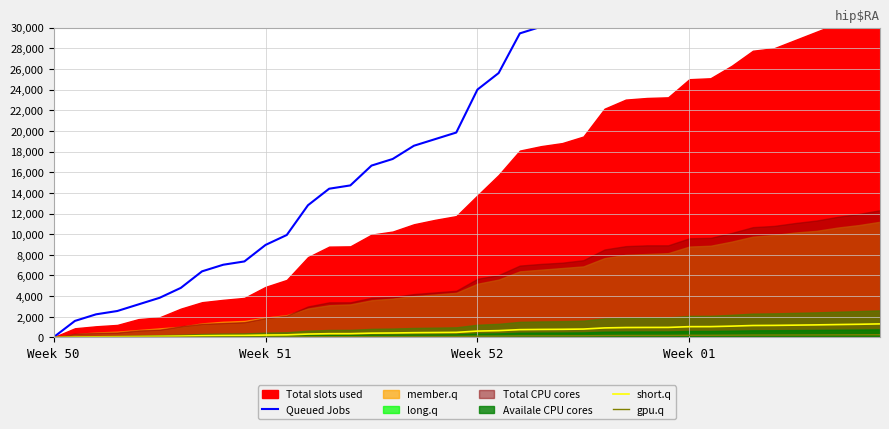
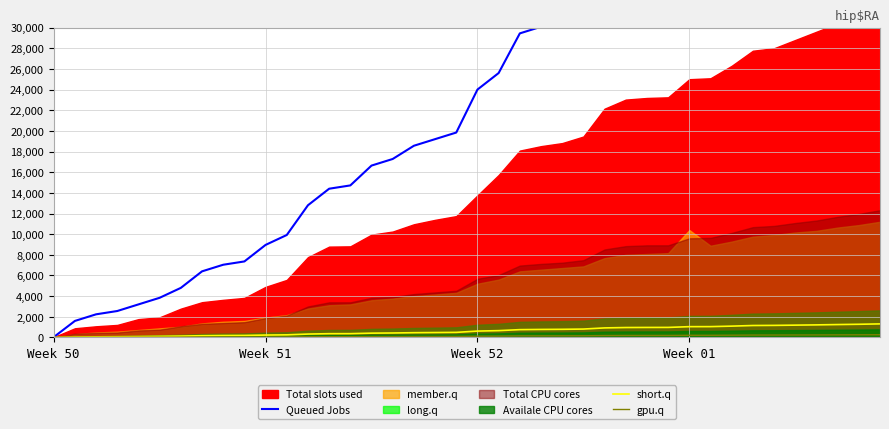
member.q, Week 01: 8,800 -> 10,400
